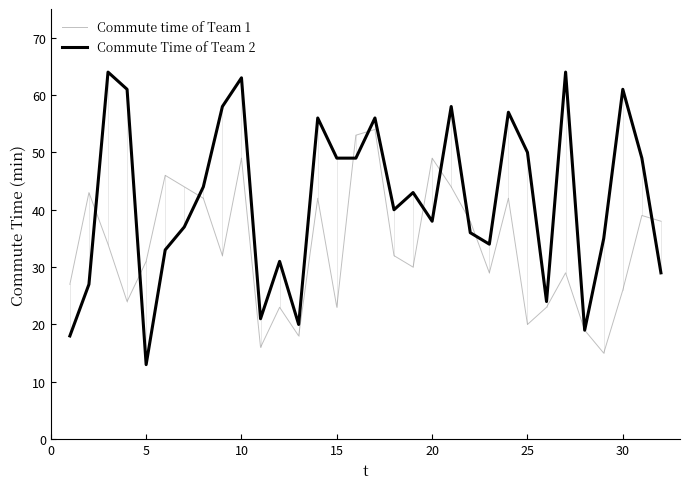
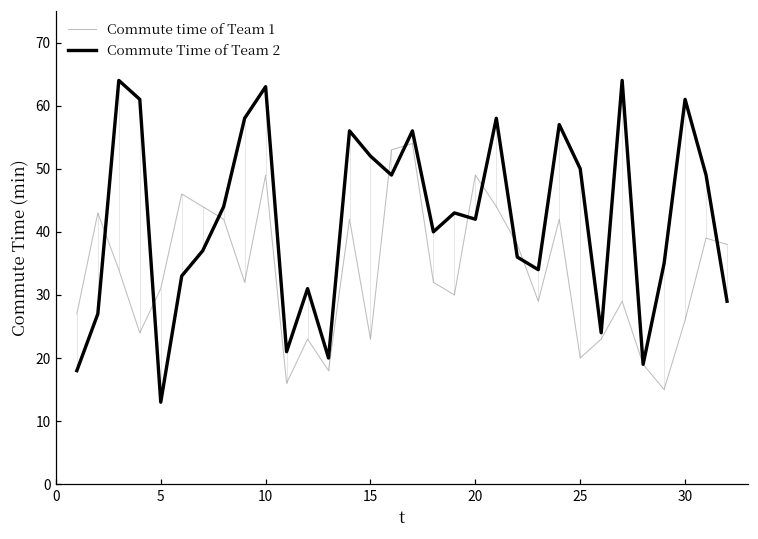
Commute Time of Team 2, 15: 49 -> 52
Commute Time of Team 2, 20: 38 -> 42
